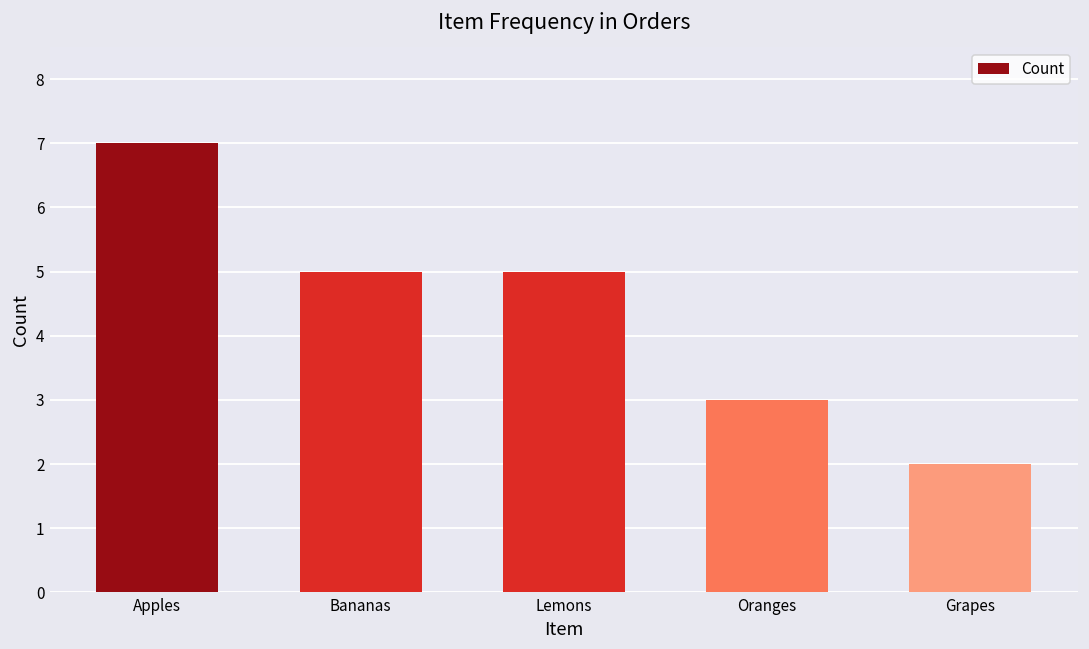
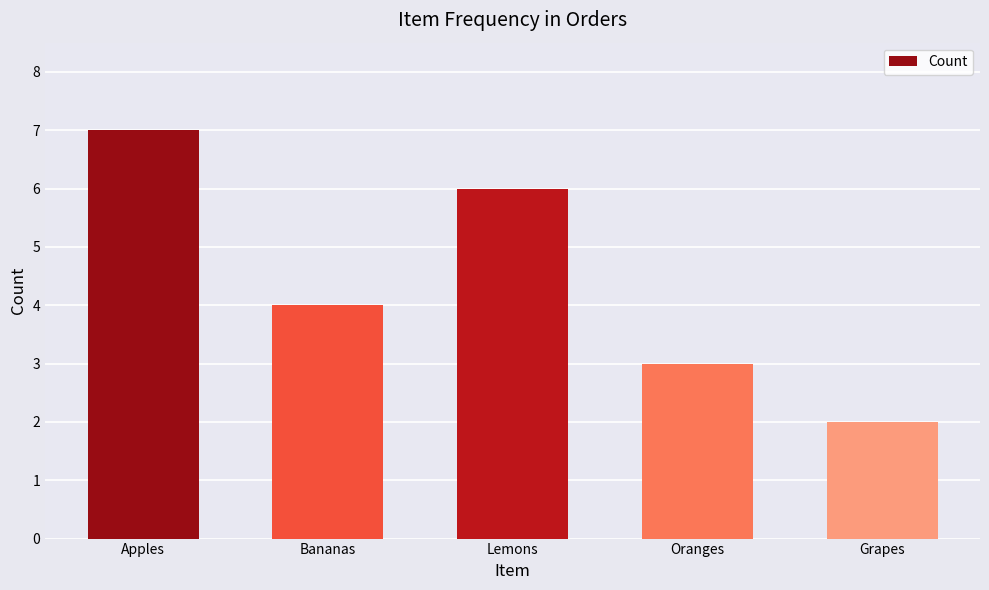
Bananas: 5 -> 4
Lemons: 5 -> 6
